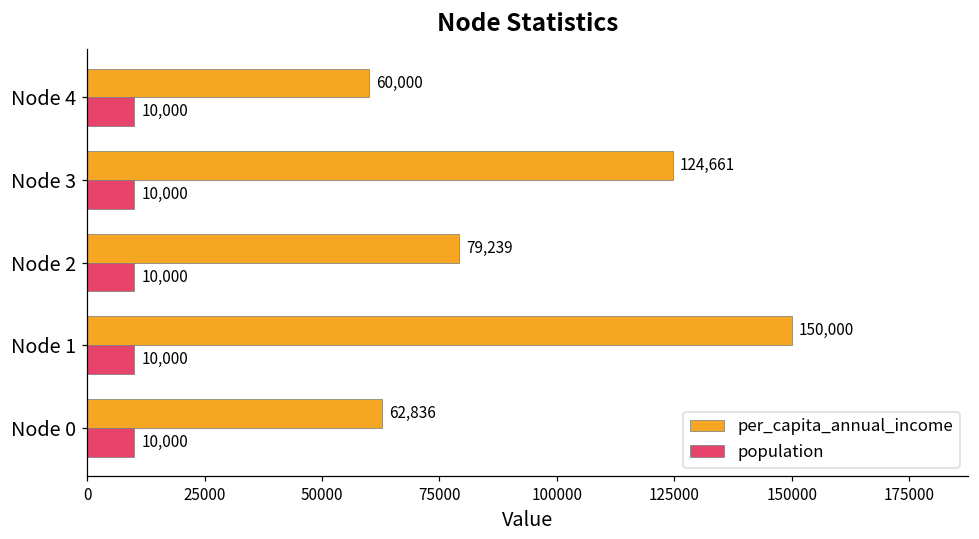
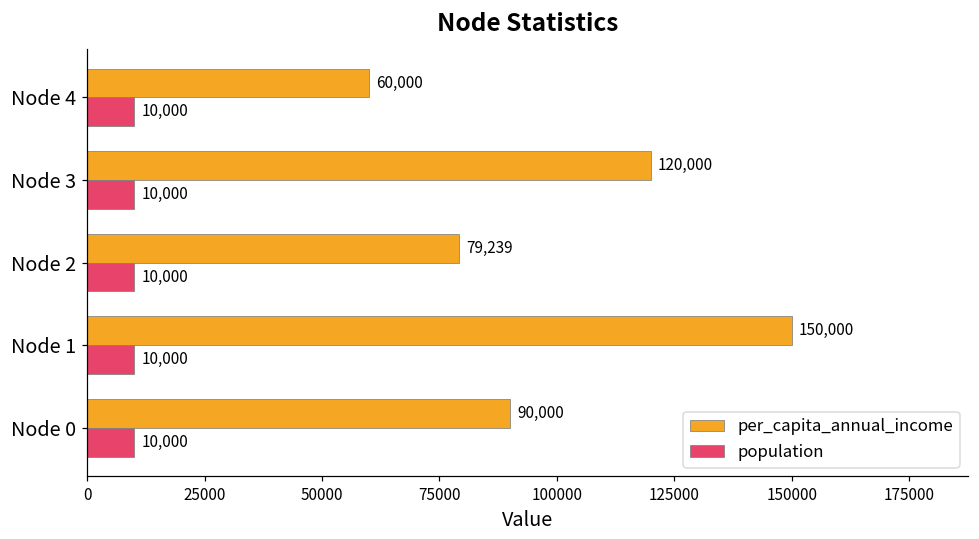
per_capita_annual_income, Node 3: 124,661 -> 120,000
per_capita_annual_income, Node 0: 62,836 -> 90,000
